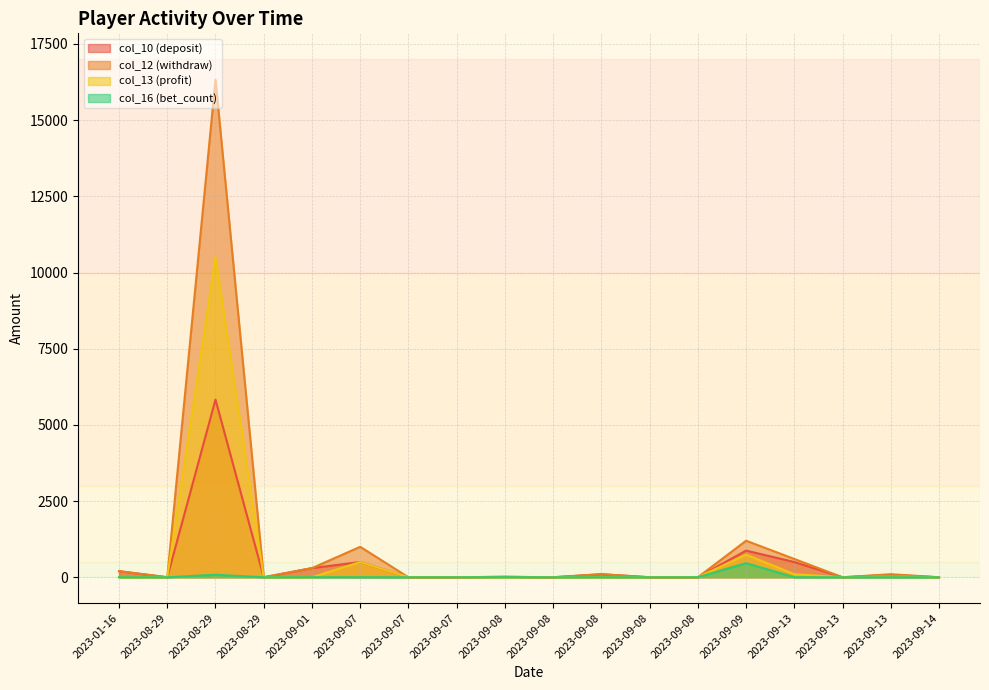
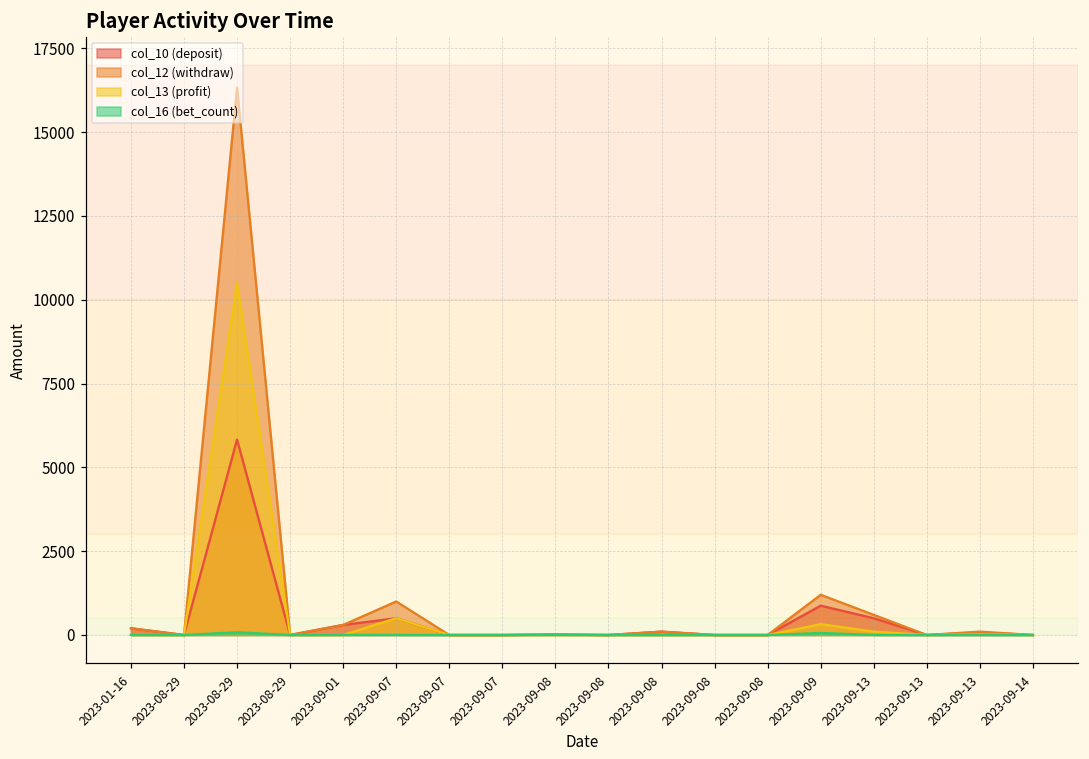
col_13 (profit), 2023-09-09: 700 -> 300
col_16 (bet_count), 2023-09-09: 500 -> 100
